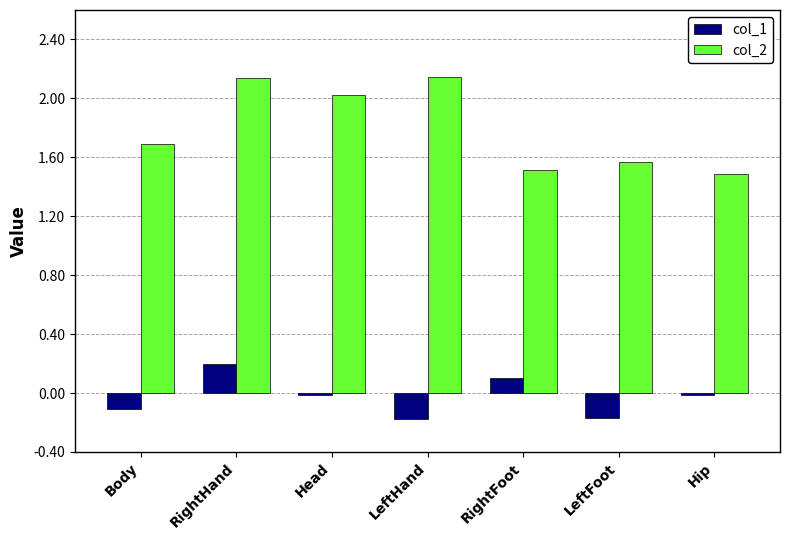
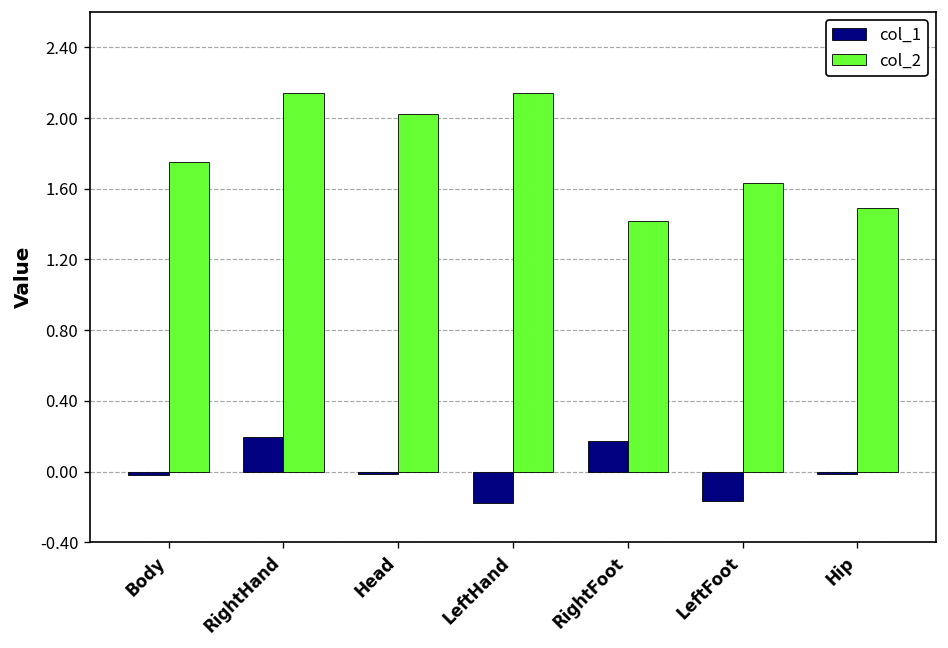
col_1, Body: -0.11 -> -0.02
col_2, Body: 1.69 -> 1.75
col_1, RightFoot: 0.10 -> 0.17
col_2, RightFoot: 1.51 -> 1.42
col_2, LeftFoot: 1.57 -> 1.63
